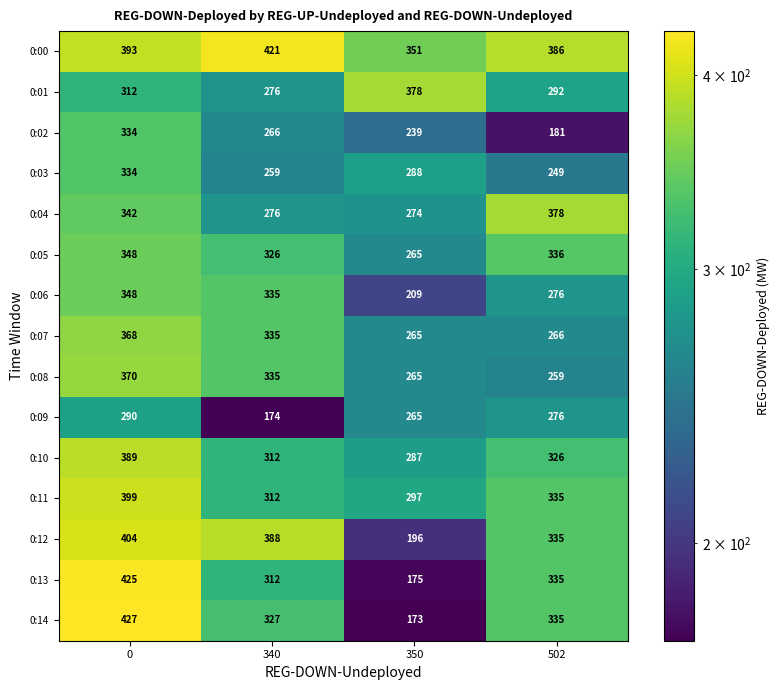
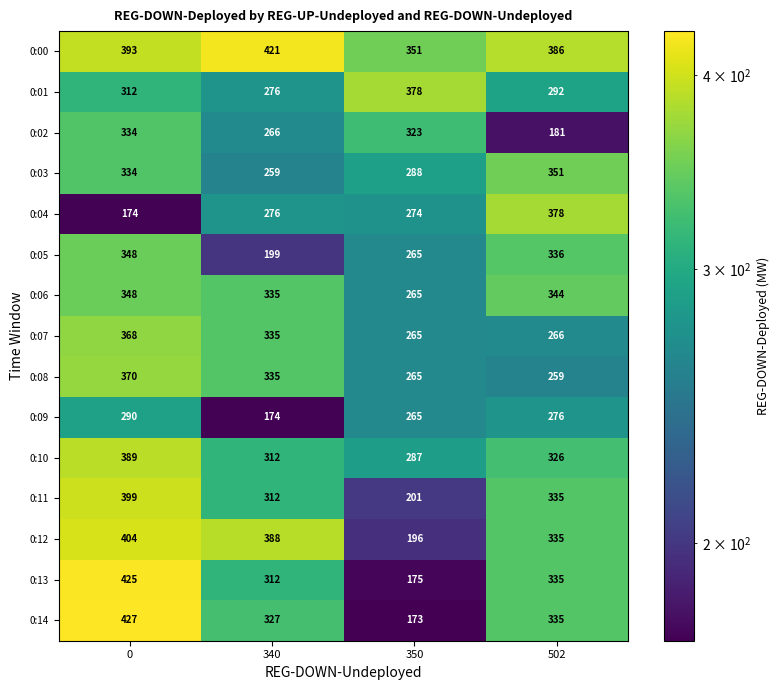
0:02, 350: 239 -> 323
0:03, 502: 249 -> 351
0:04, 0: 342 -> 174
0:05, 340: 326 -> 199
0:06, 350: 209 -> 265
0:06, 502: 276 -> 344
0:11, 350: 297 -> 201
